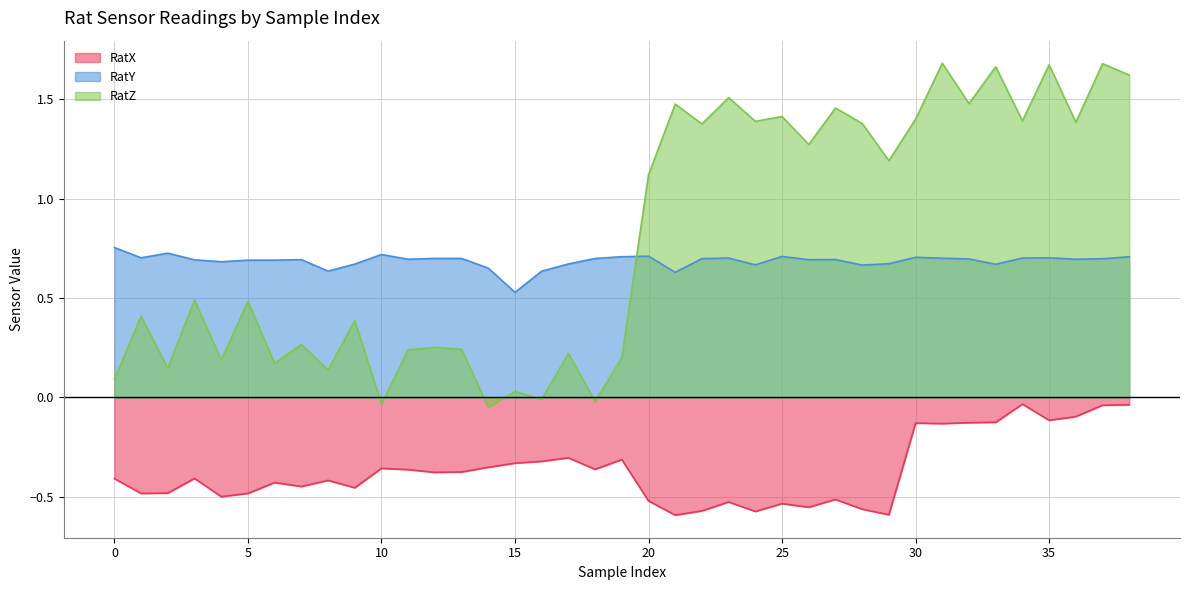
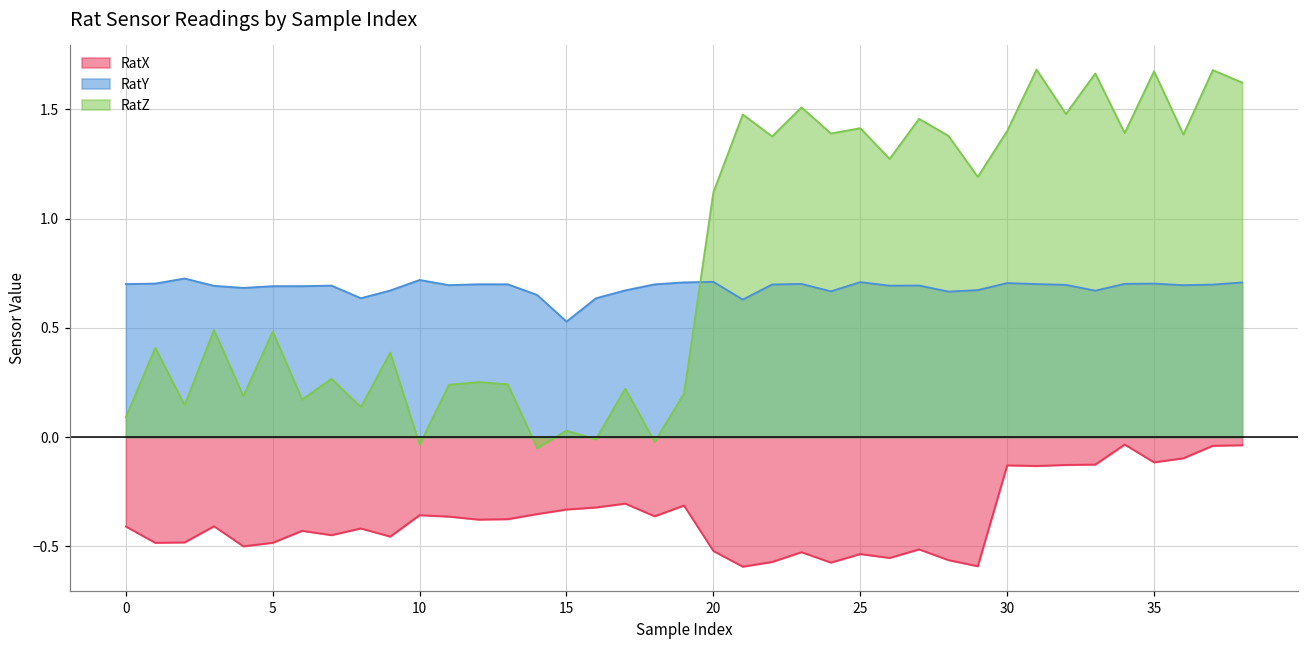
RatY, 0: 0.75 -> 0.70
